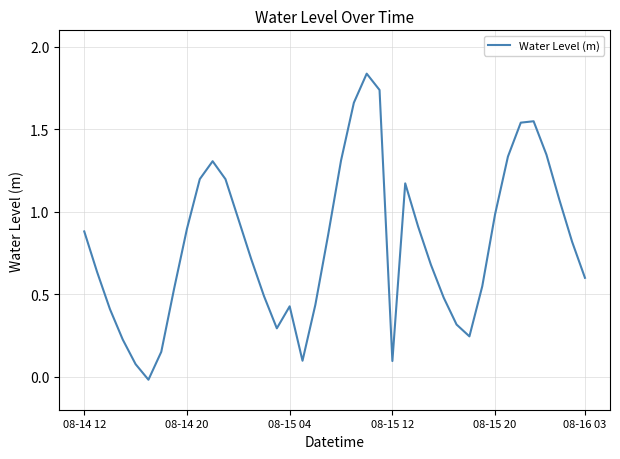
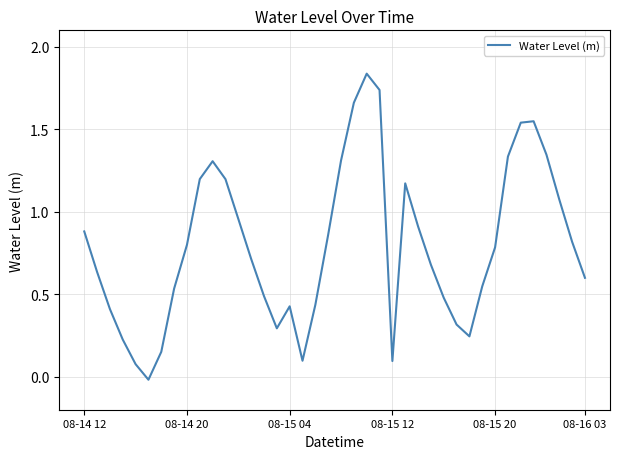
08-14 20: 0.90 -> 0.80
08-15 20: 0.99 -> 0.78
